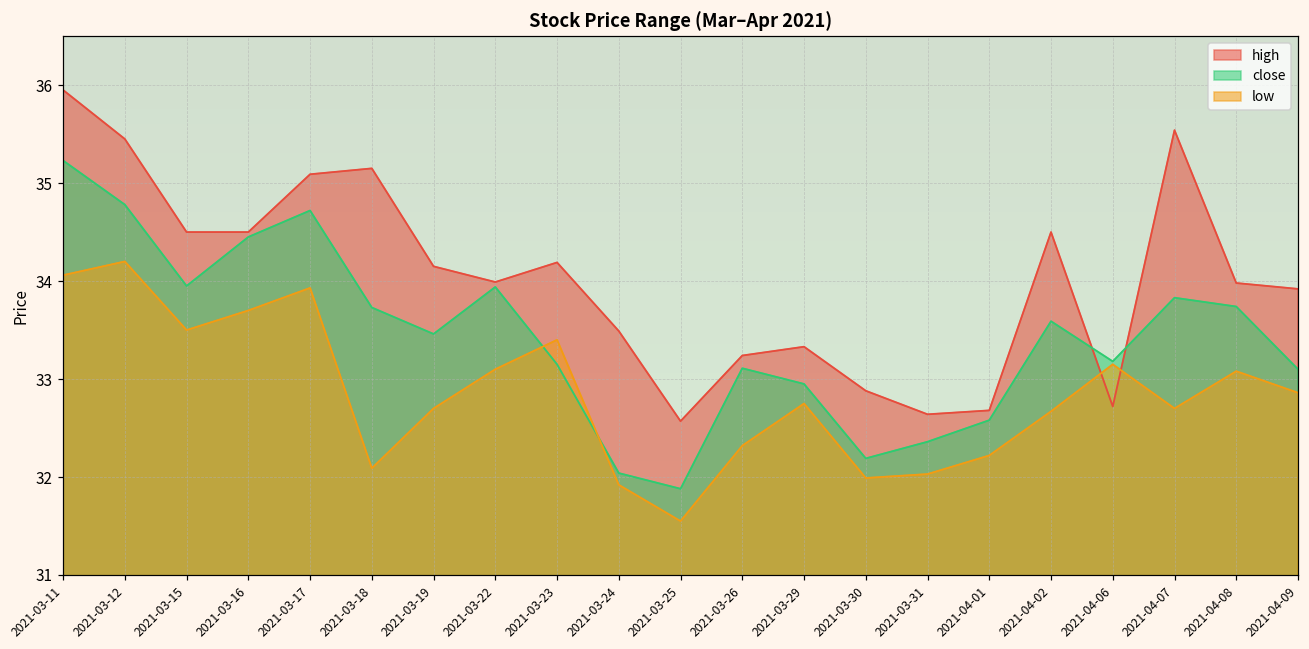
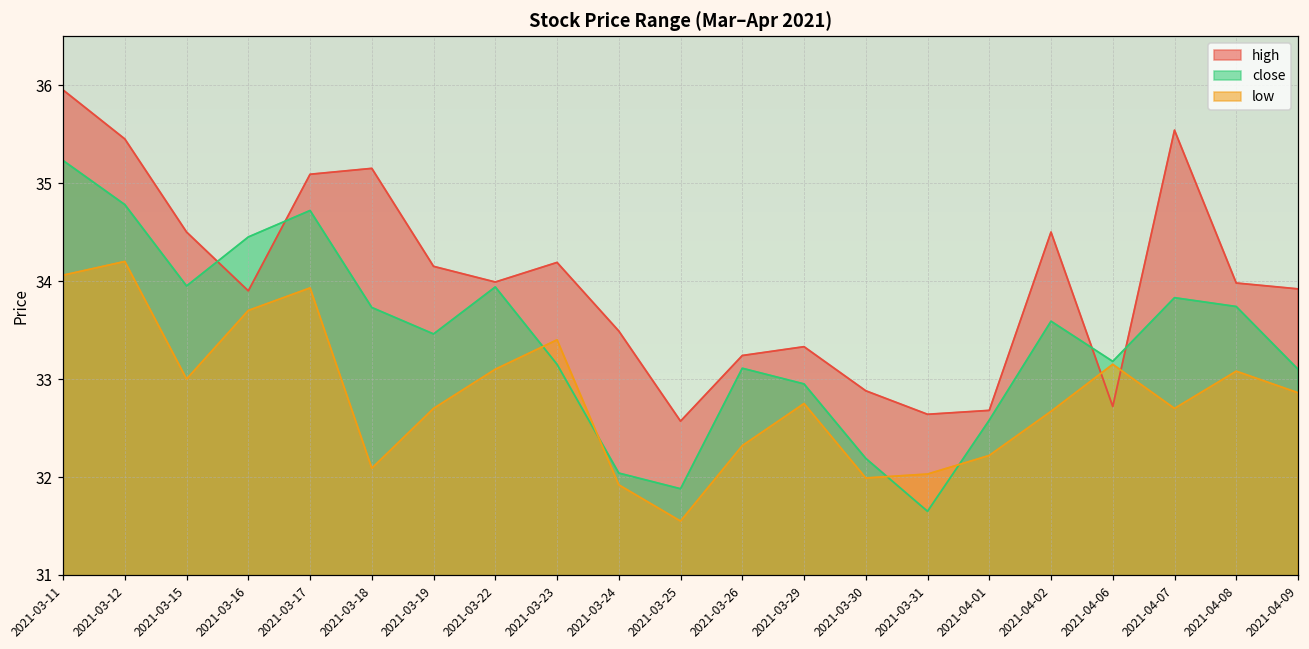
low, 2021-03-15: 33.5 -> 33.0
high, 2021-03-16: 34.5 -> 33.9
close, 2021-03-31: 32.4 -> 31.7
